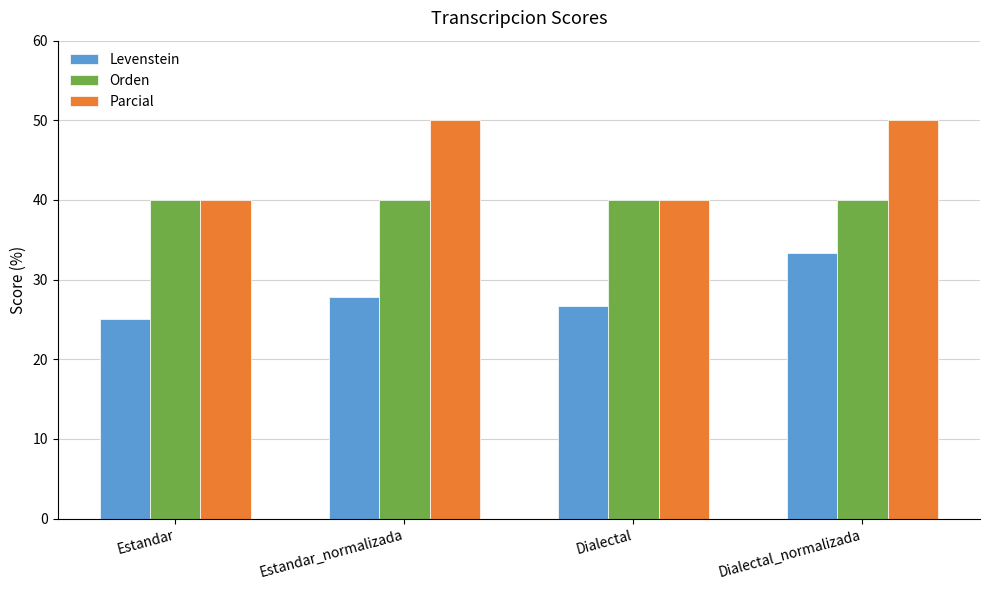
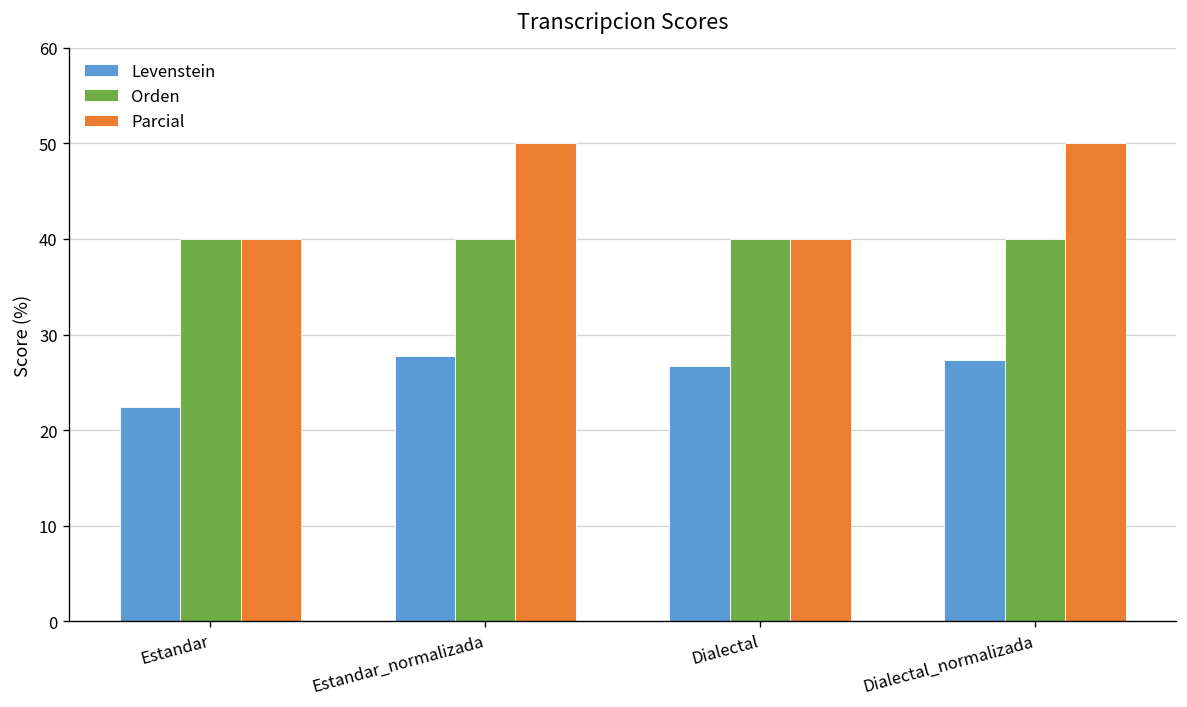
Levenstein, Estandar: 25 -> 22
Levenstein, Dialectal_normalizada: 33 -> 27
